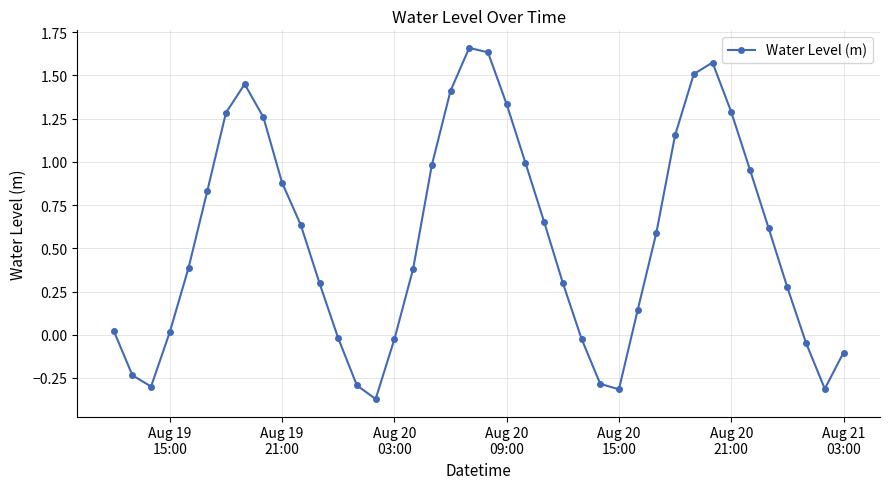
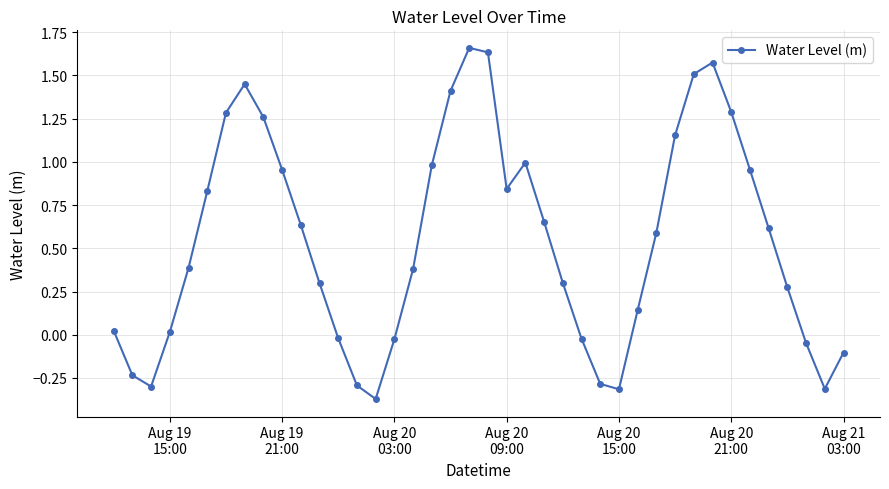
Aug 19 21:00: 0.88 -> 0.95
Aug 20 09:00: 1.33 -> 0.84
